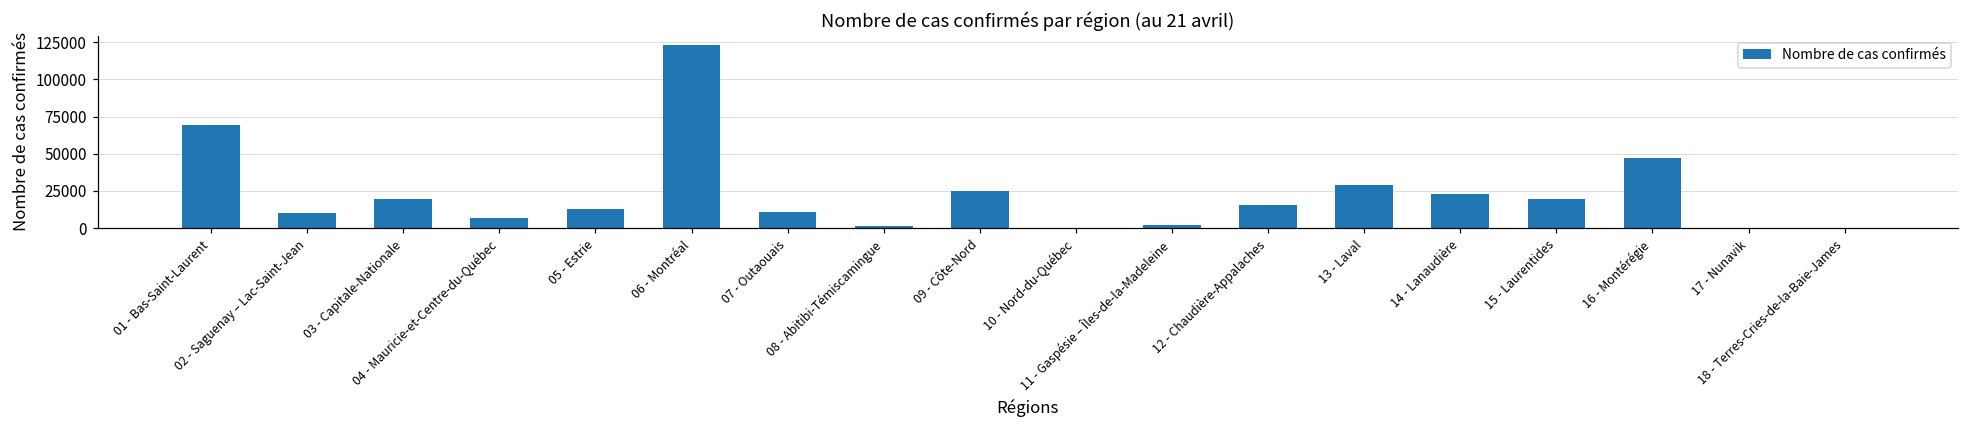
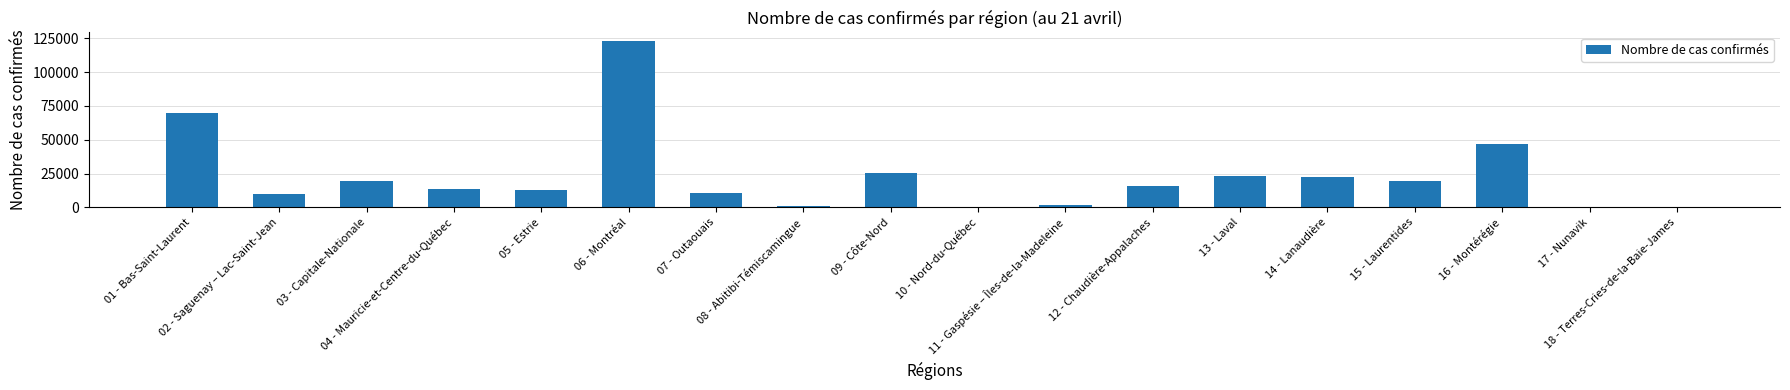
04 - Mauricie-et-Centre-du-Québec: 7000 -> 14000
13 - Laval: 29000 -> 23000
